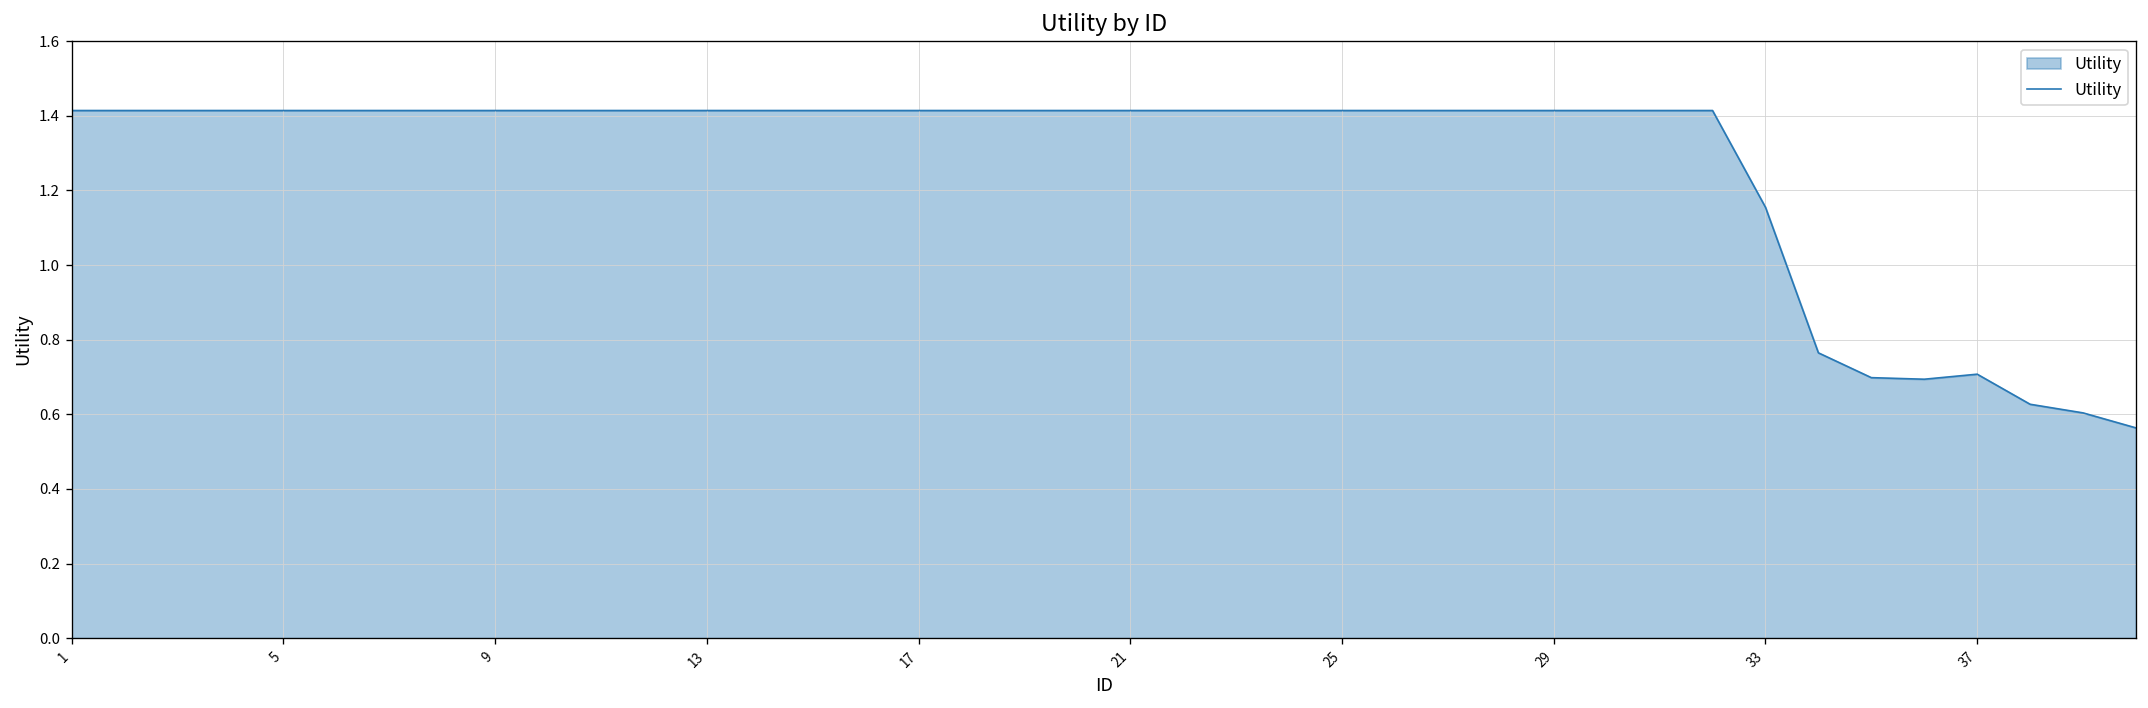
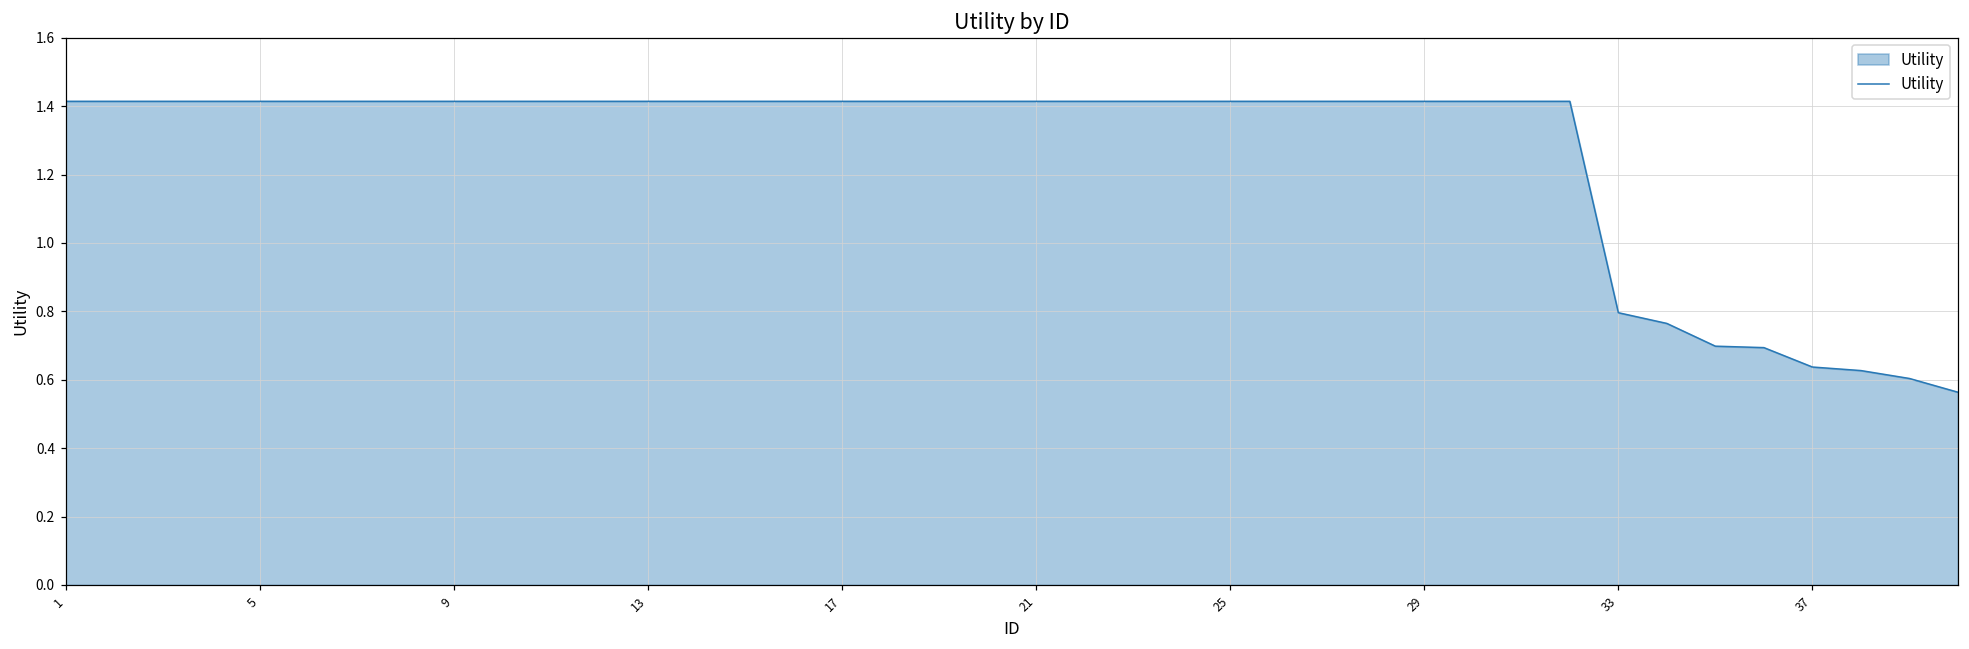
33: 1.16 -> 0.80
37: 0.71 -> 0.64
